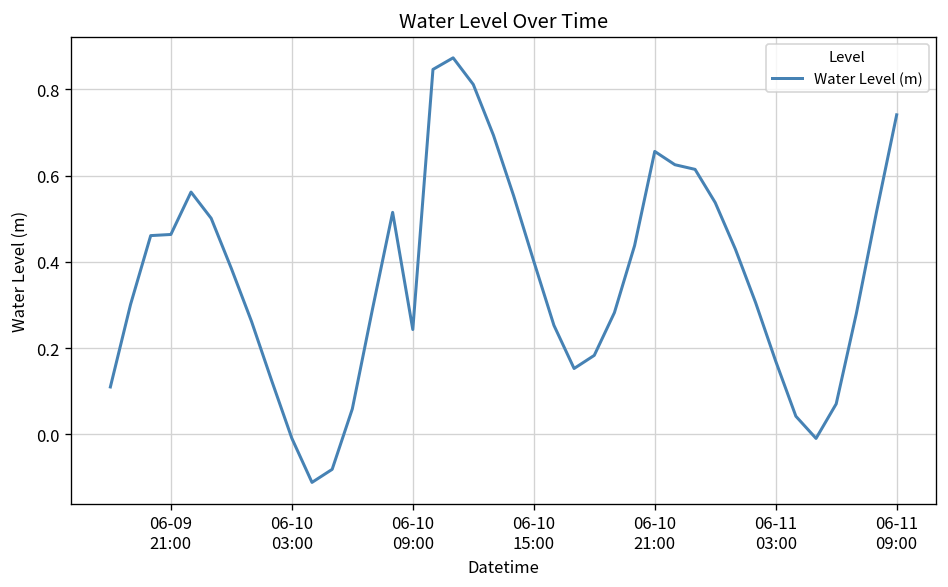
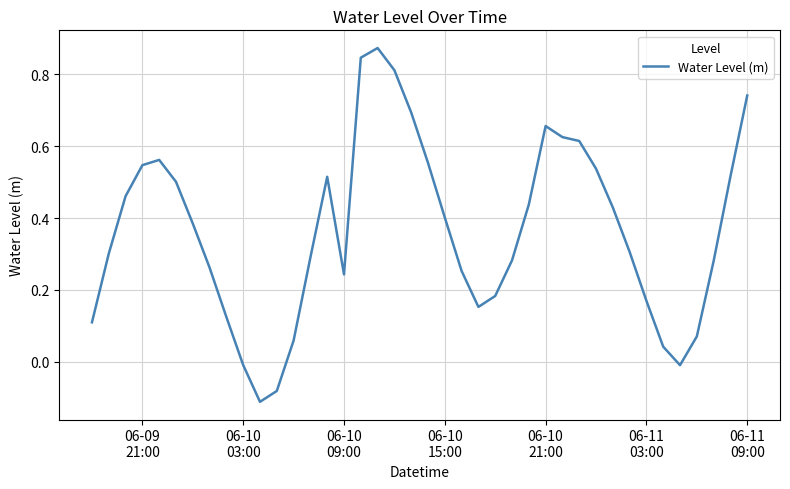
06-09 21:00: 0.46 -> 0.55
